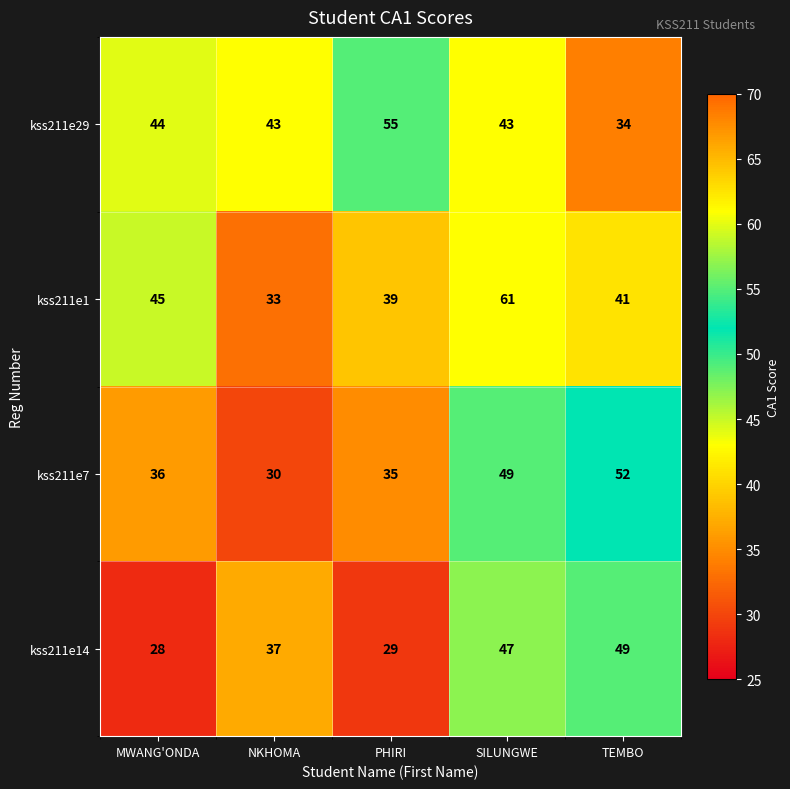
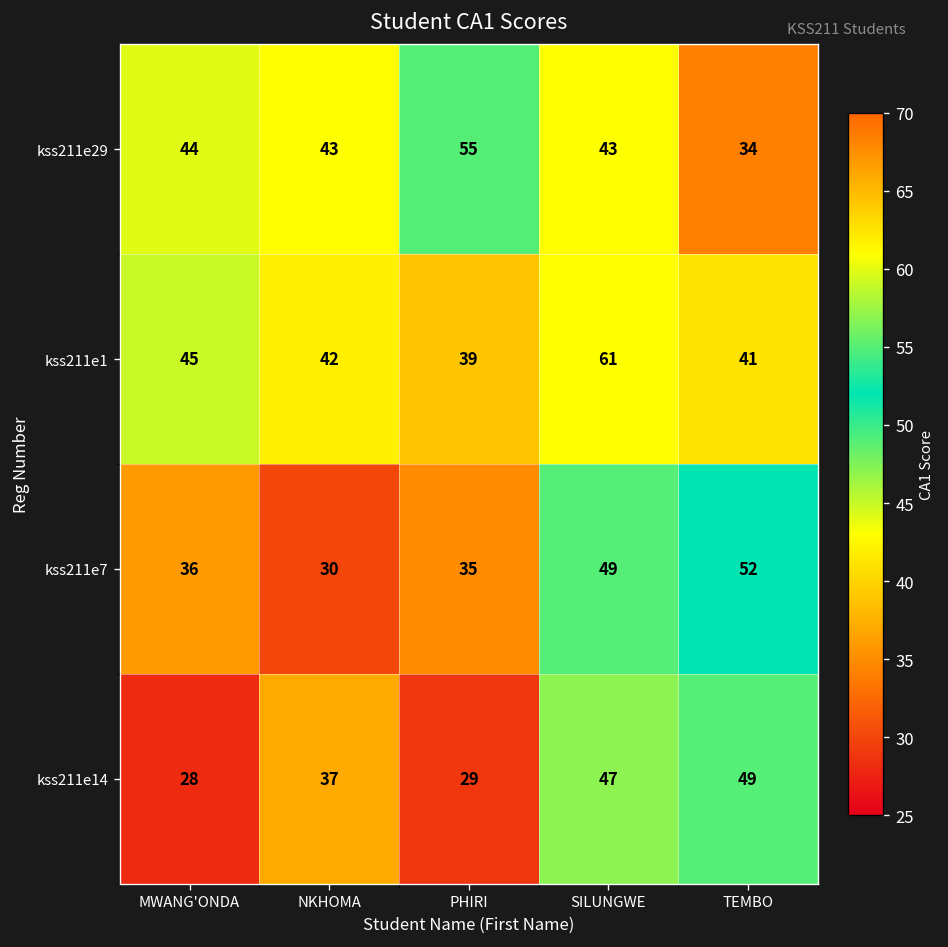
kss211e1, NKHOMA: 33 -> 42
